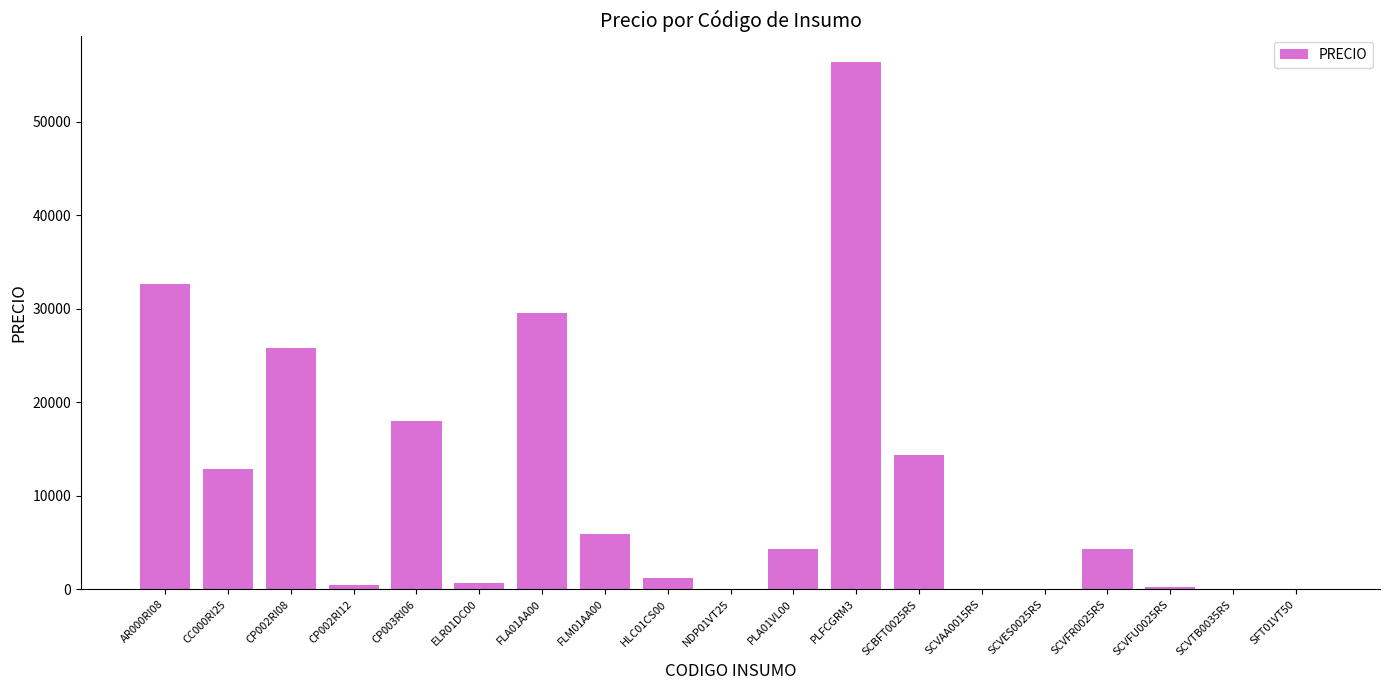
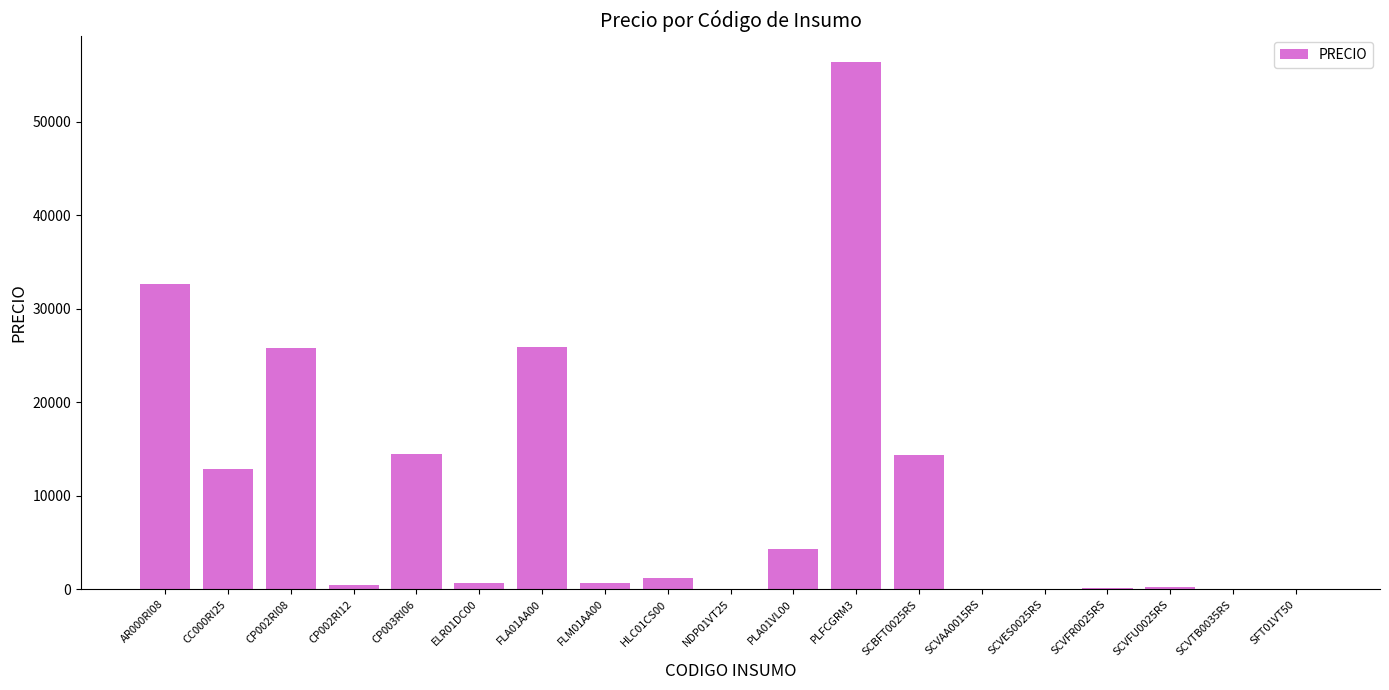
CP003RI06: 18000 -> 15000
FLA01AA00: 30000 -> 26000
FLM01AA00: 6000 -> 1000
SCVFR0025RS: 4000 -> 0
